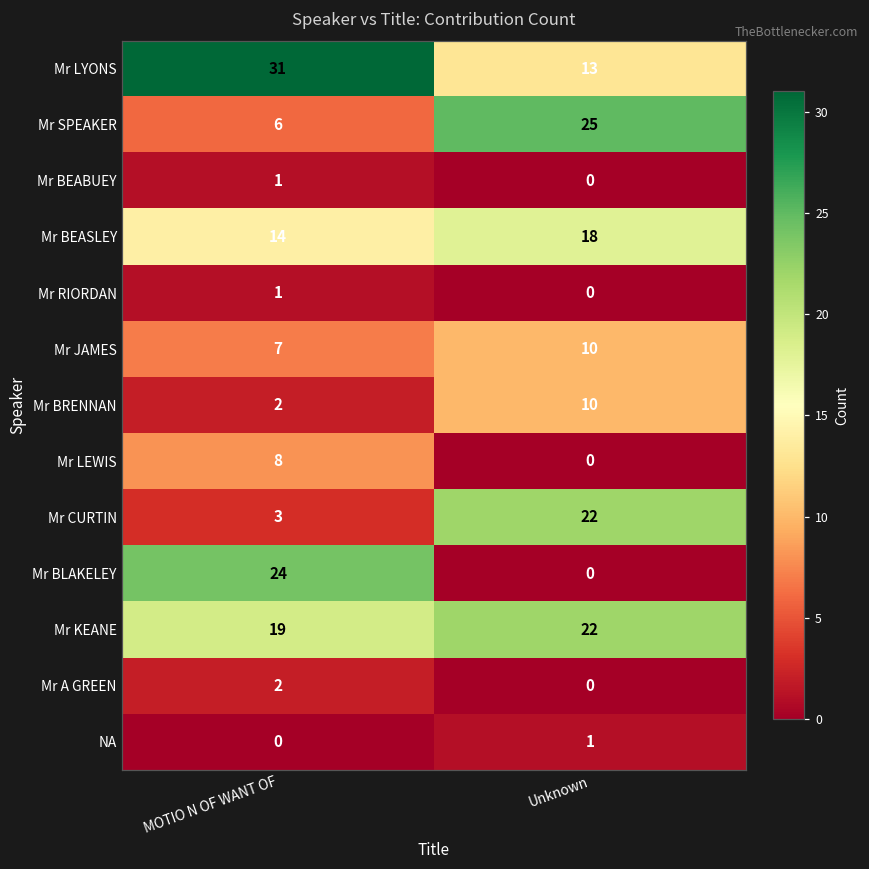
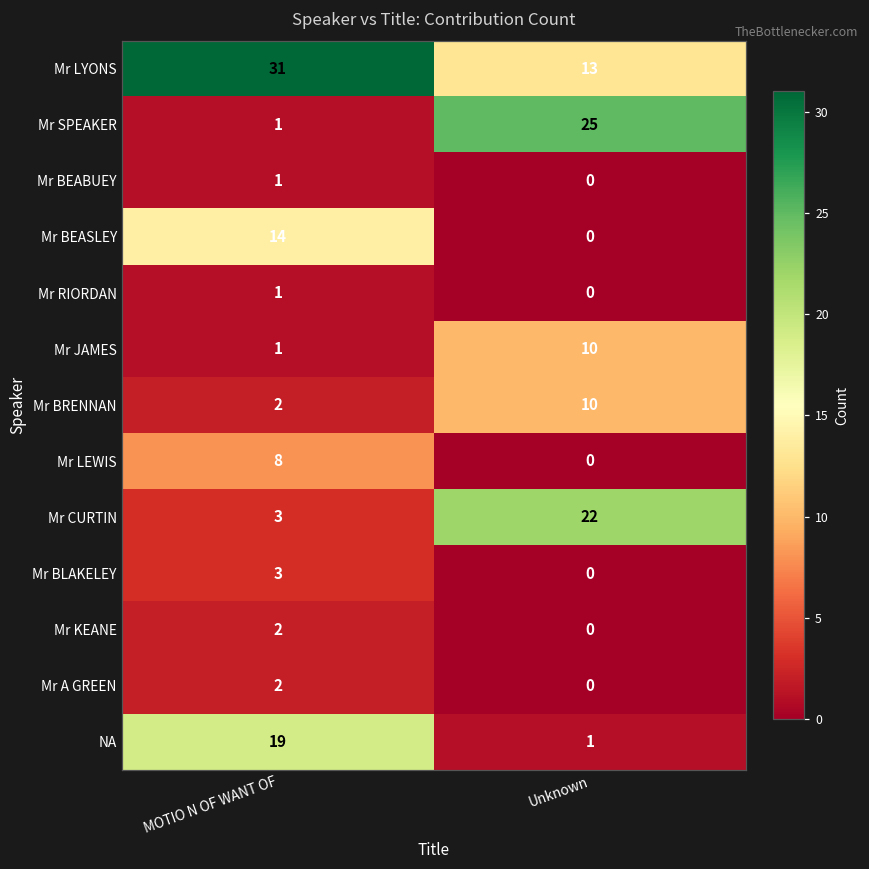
Mr SPEAKER, MOTIO N OF WANT OF: 6 -> 1
Mr BEASLEY, Unknown: 18 -> 0
Mr JAMES, MOTIO N OF WANT OF: 7 -> 1
Mr BLAKELEY, MOTIO N OF WANT OF: 24 -> 3
Mr KEANE, MOTIO N OF WANT OF: 19 -> 2
Mr KEANE, Unknown: 22 -> 0
NA, MOTIO N OF WANT OF: 0 -> 19
